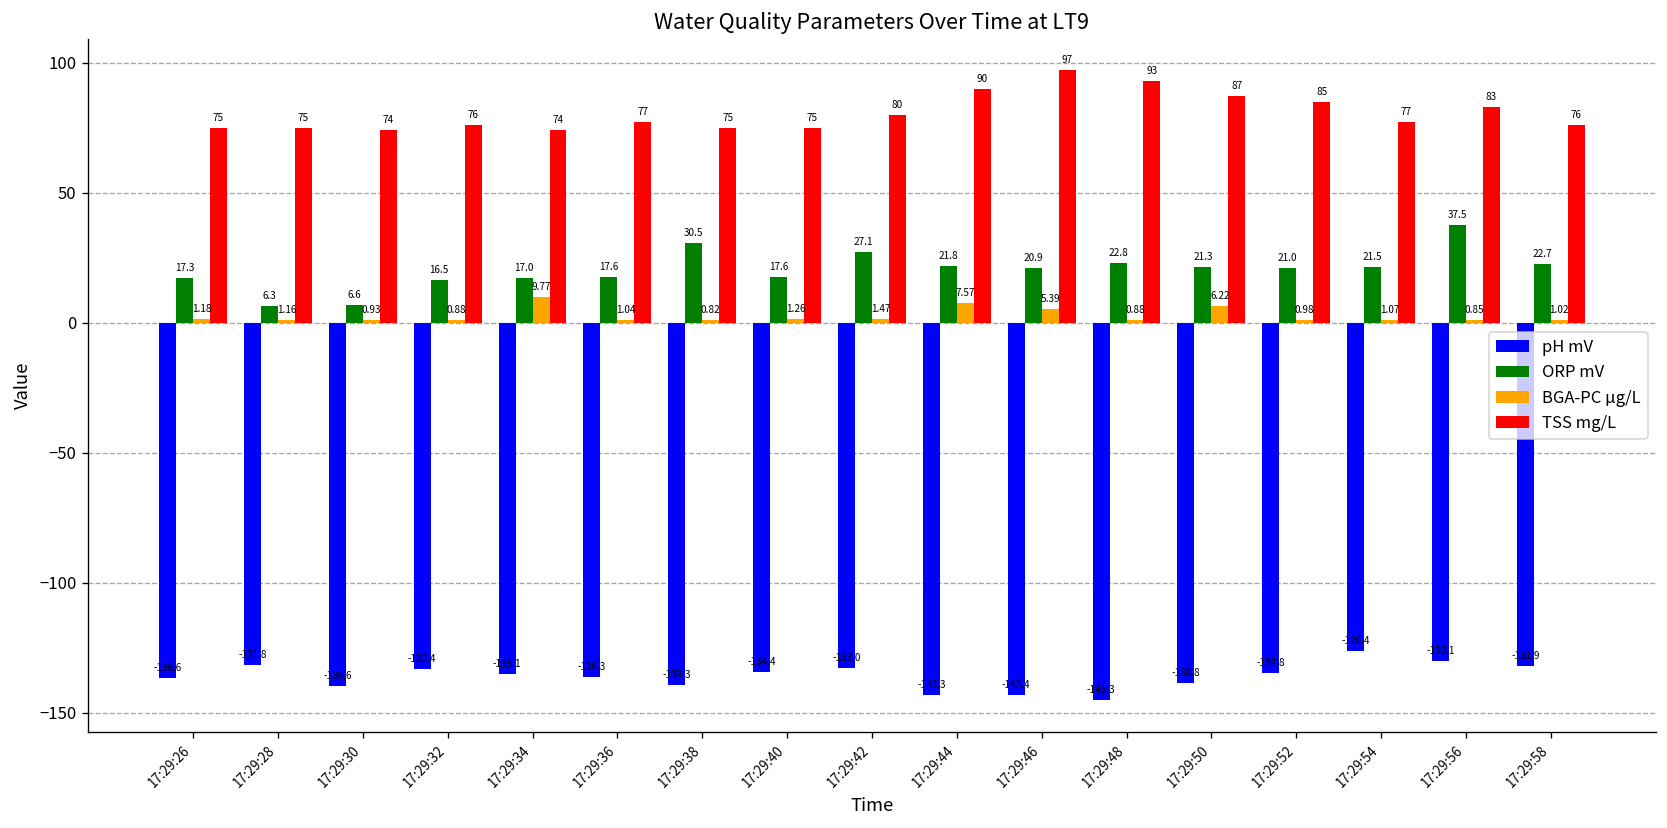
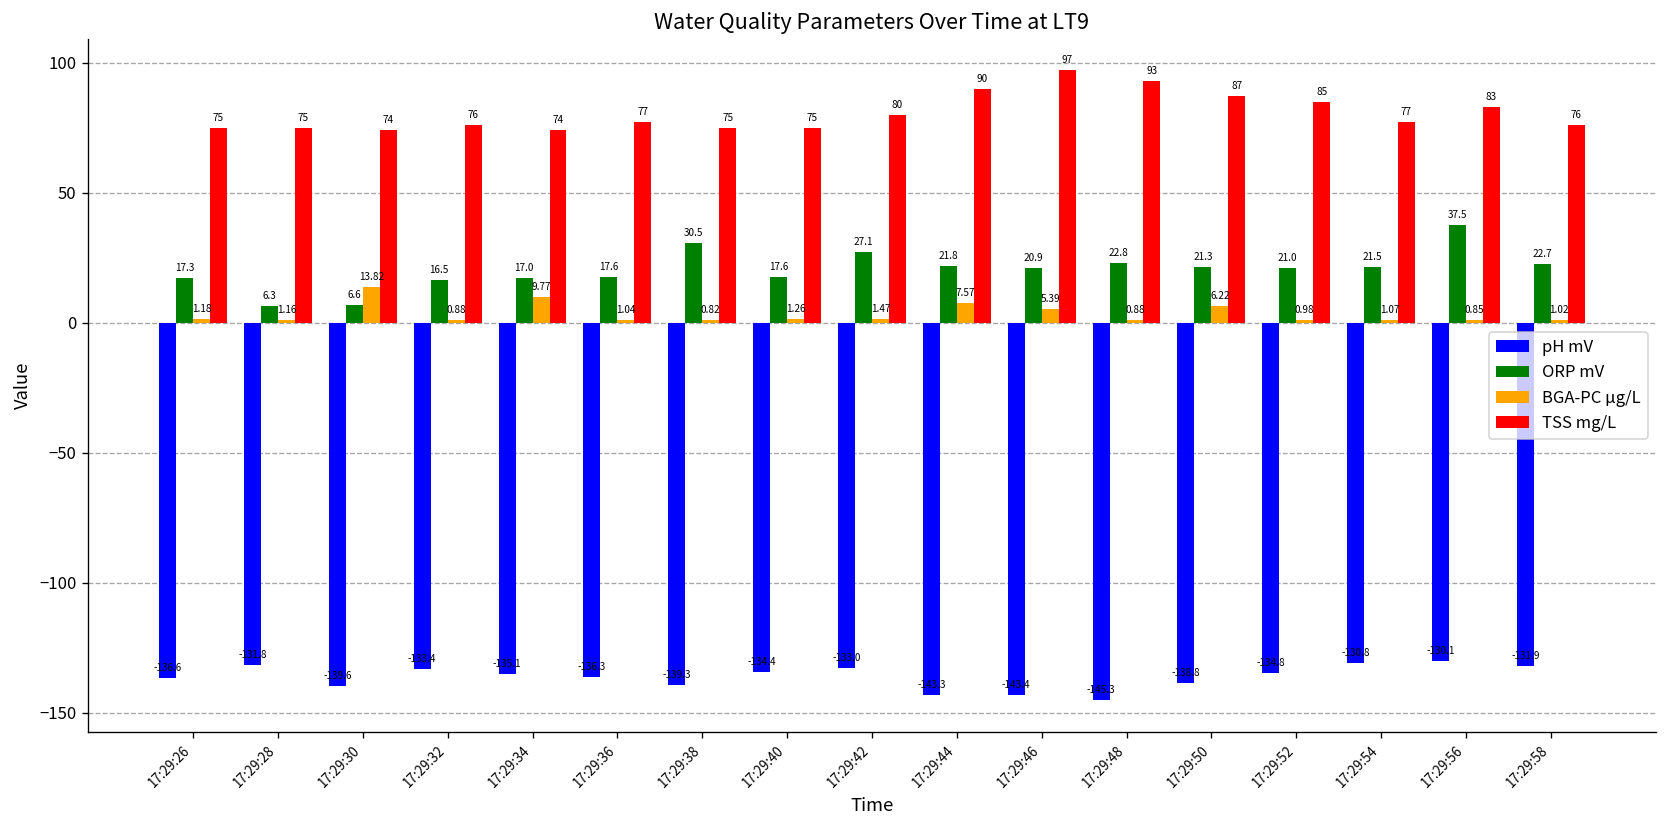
BGA-PC µg/L, 17:29:30: 0.93 -> 13.82
pH mV, 17:29:54: -126.4 -> -130.8
